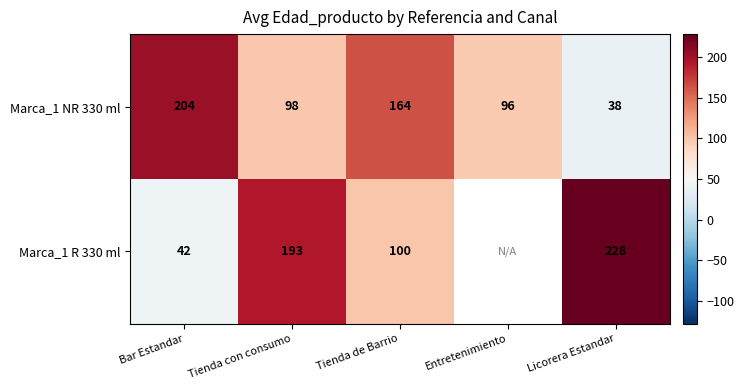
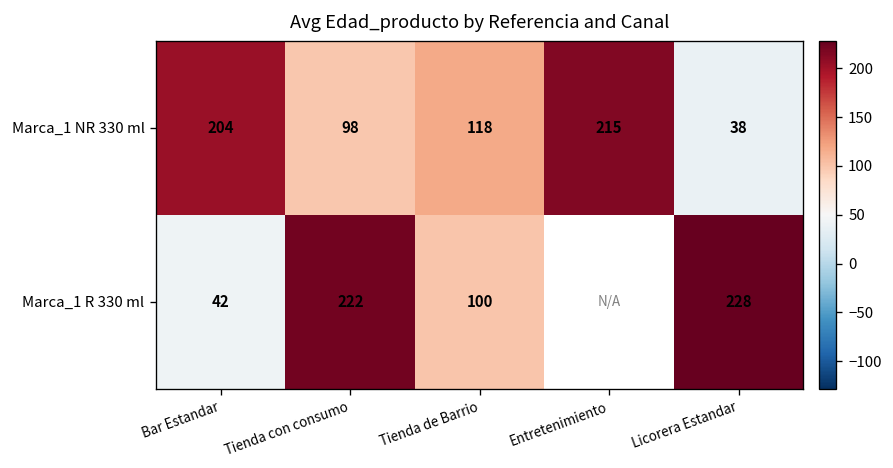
Marca_1 NR 330 ml, Tienda de Barrio: 164 -> 118
Marca_1 NR 330 ml, Entretenimiento: 96 -> 215
Marca_1 R 330 ml, Tienda con consumo: 193 -> 222
